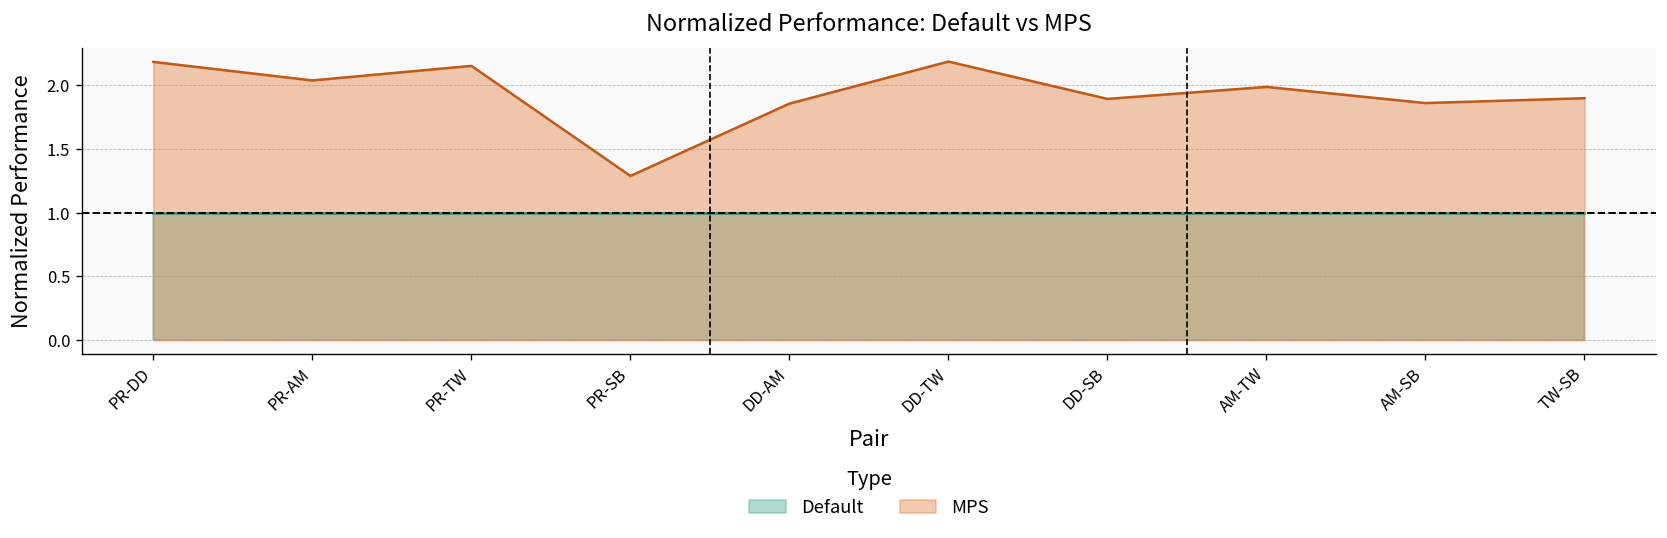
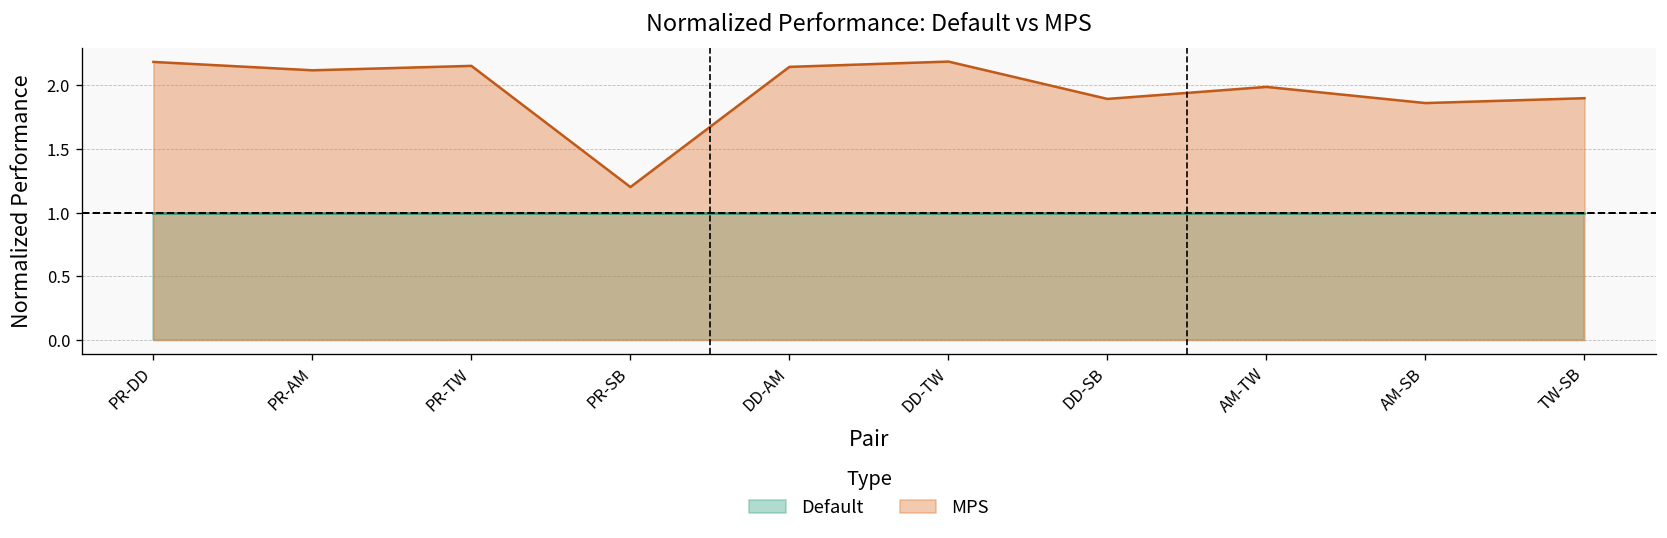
MPS, PR-AM: 2.04 -> 2.12
MPS, PR-SB: 1.29 -> 1.20
MPS, DD-AM: 1.86 -> 2.15
